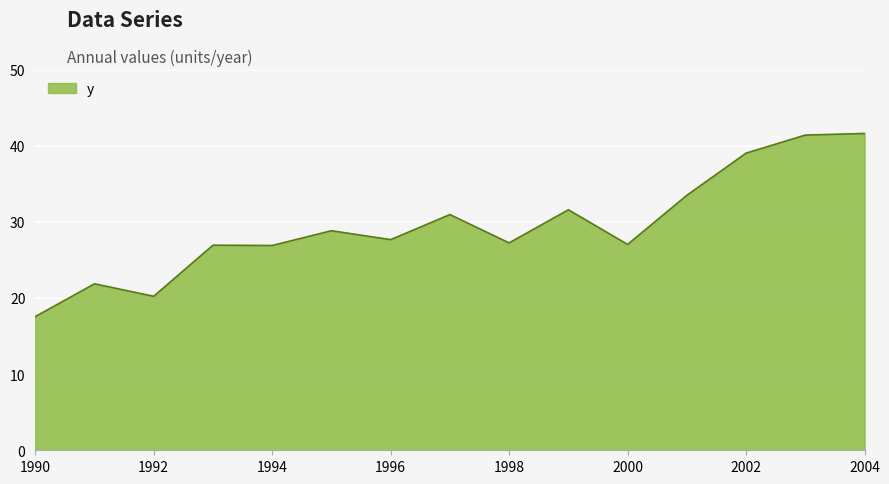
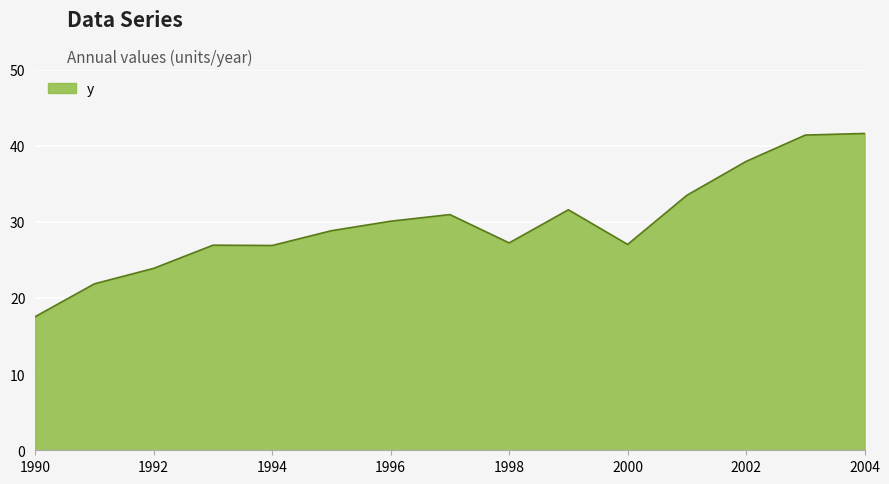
1992: 20 -> 24
1996: 28 -> 30
2002: 39 -> 38
